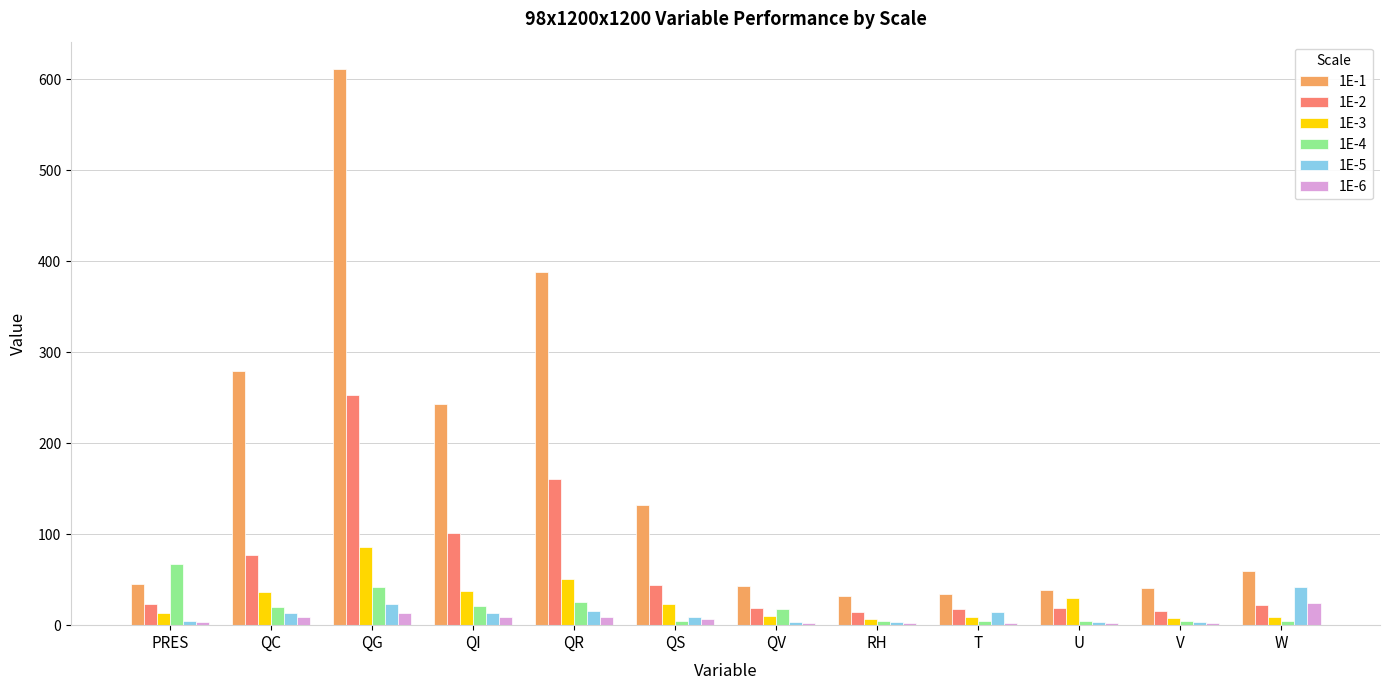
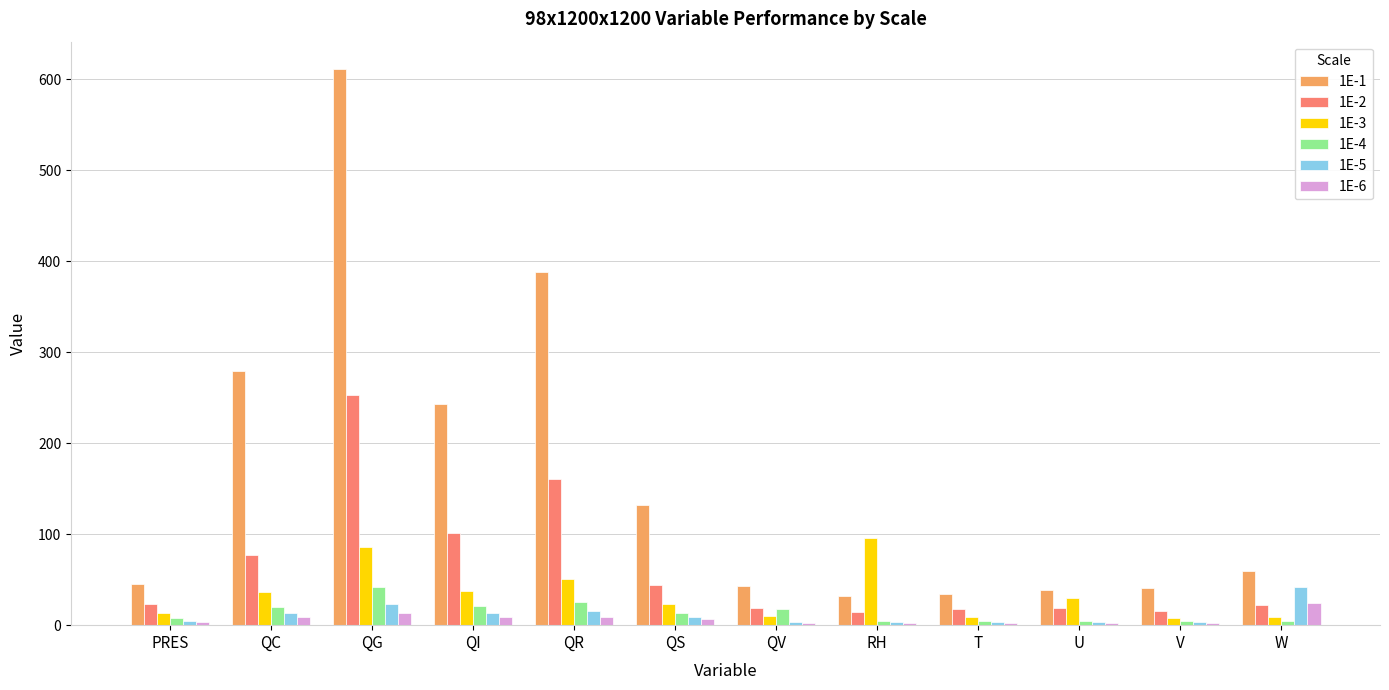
1E-4, PRES: 70 -> 10
1E-4, QS: 0 -> 10
1E-3, RH: 10 -> 100
1E-5, T: 10 -> 0
